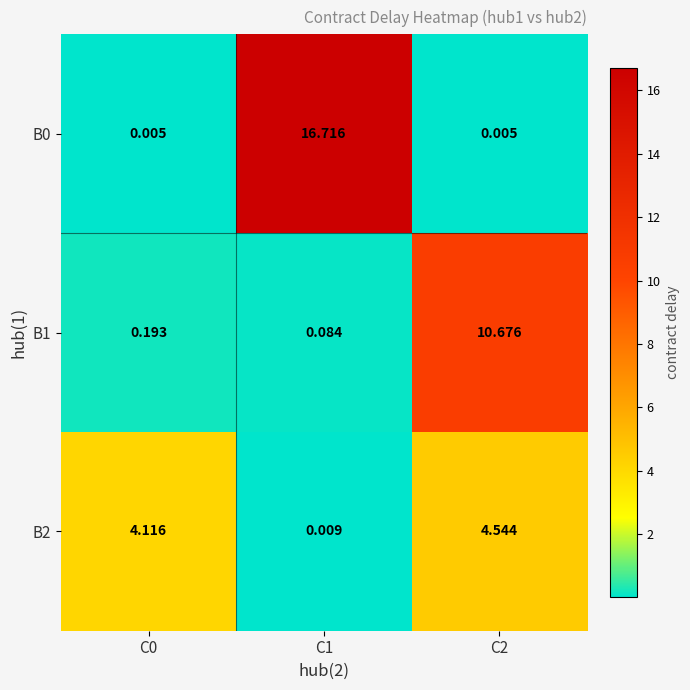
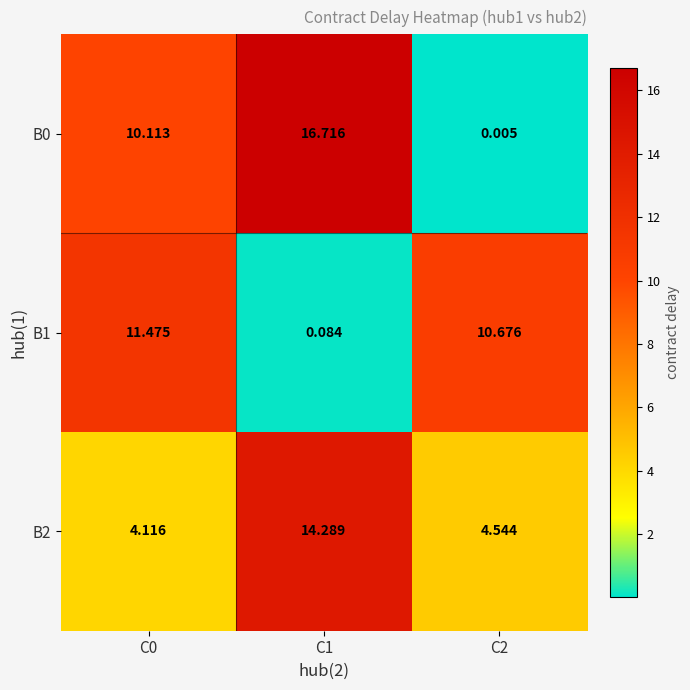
B0, C0: 0.005 -> 10.113
B1, C0: 0.193 -> 11.475
B2, C1: 0.009 -> 14.289
